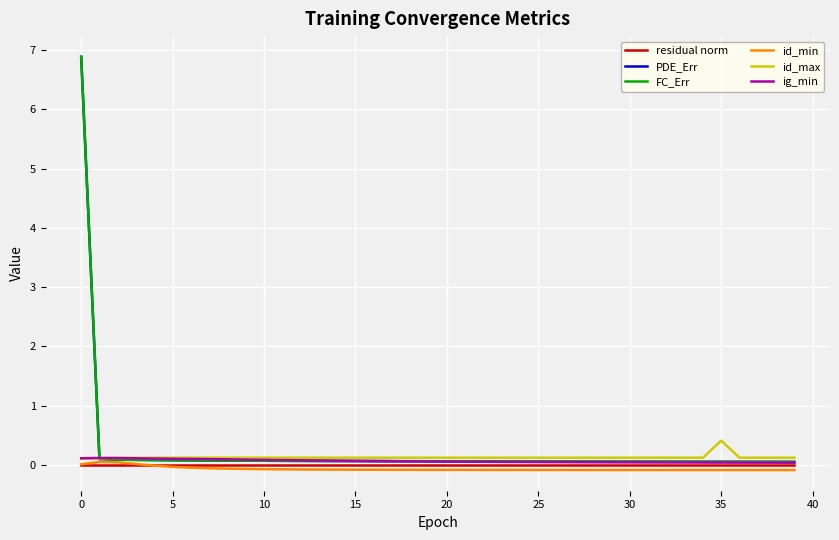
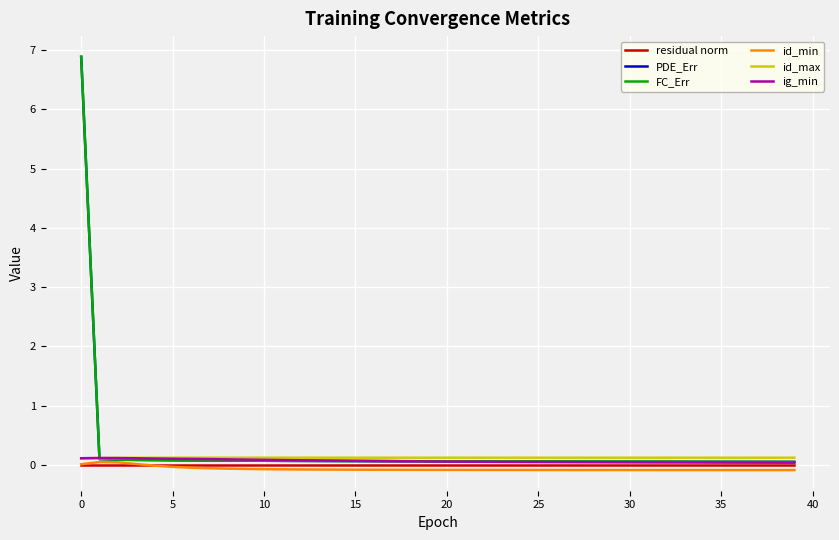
id_max, 35: 0.4 -> 0.1
